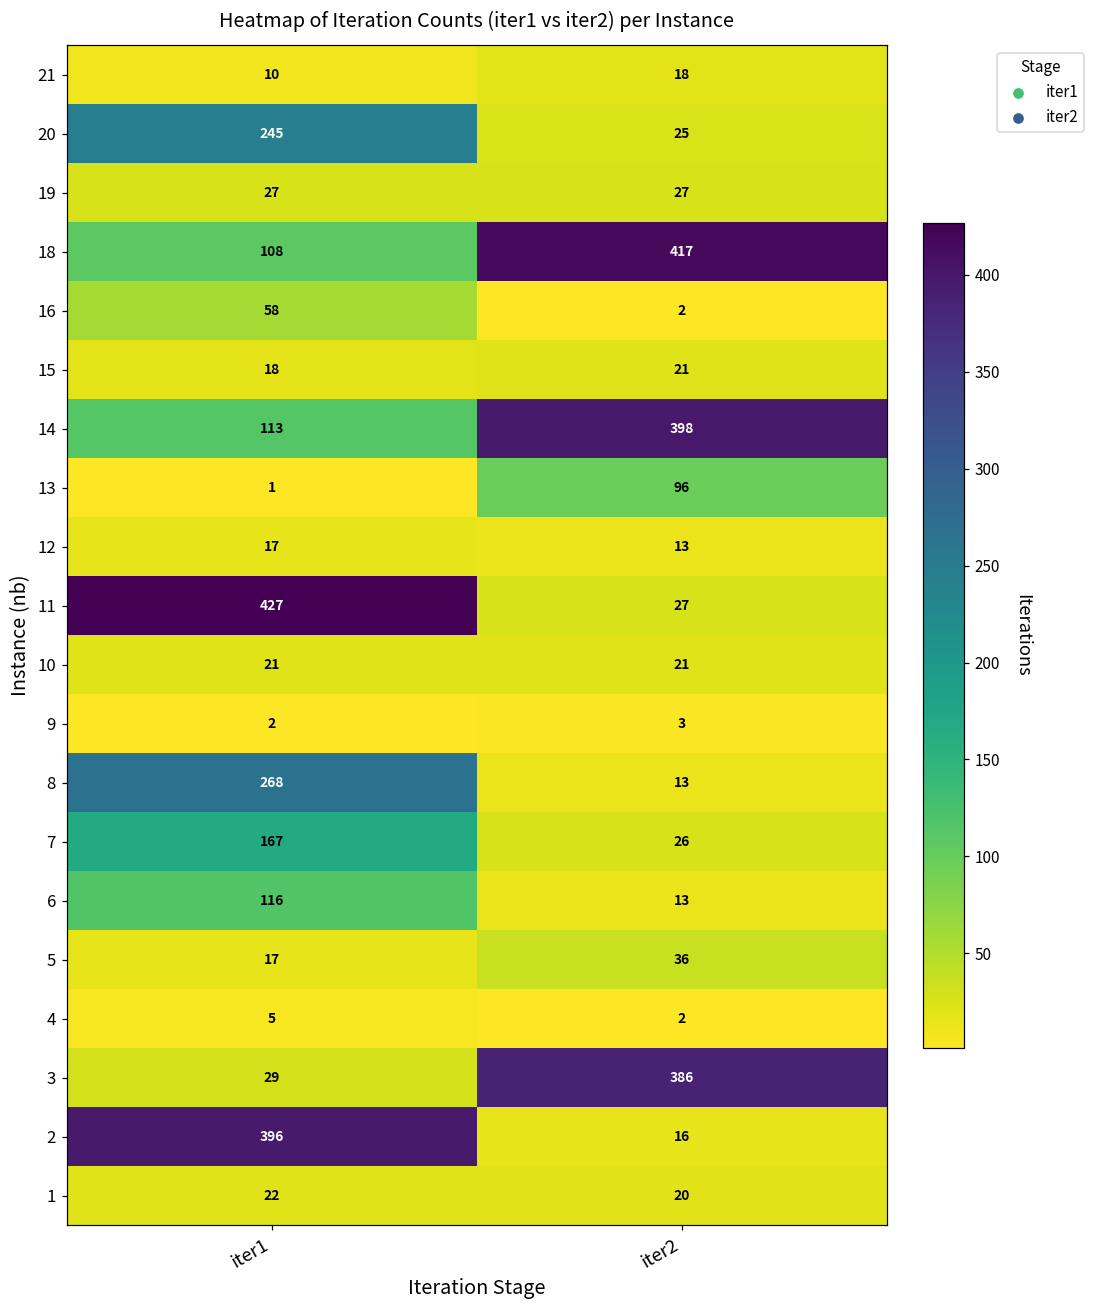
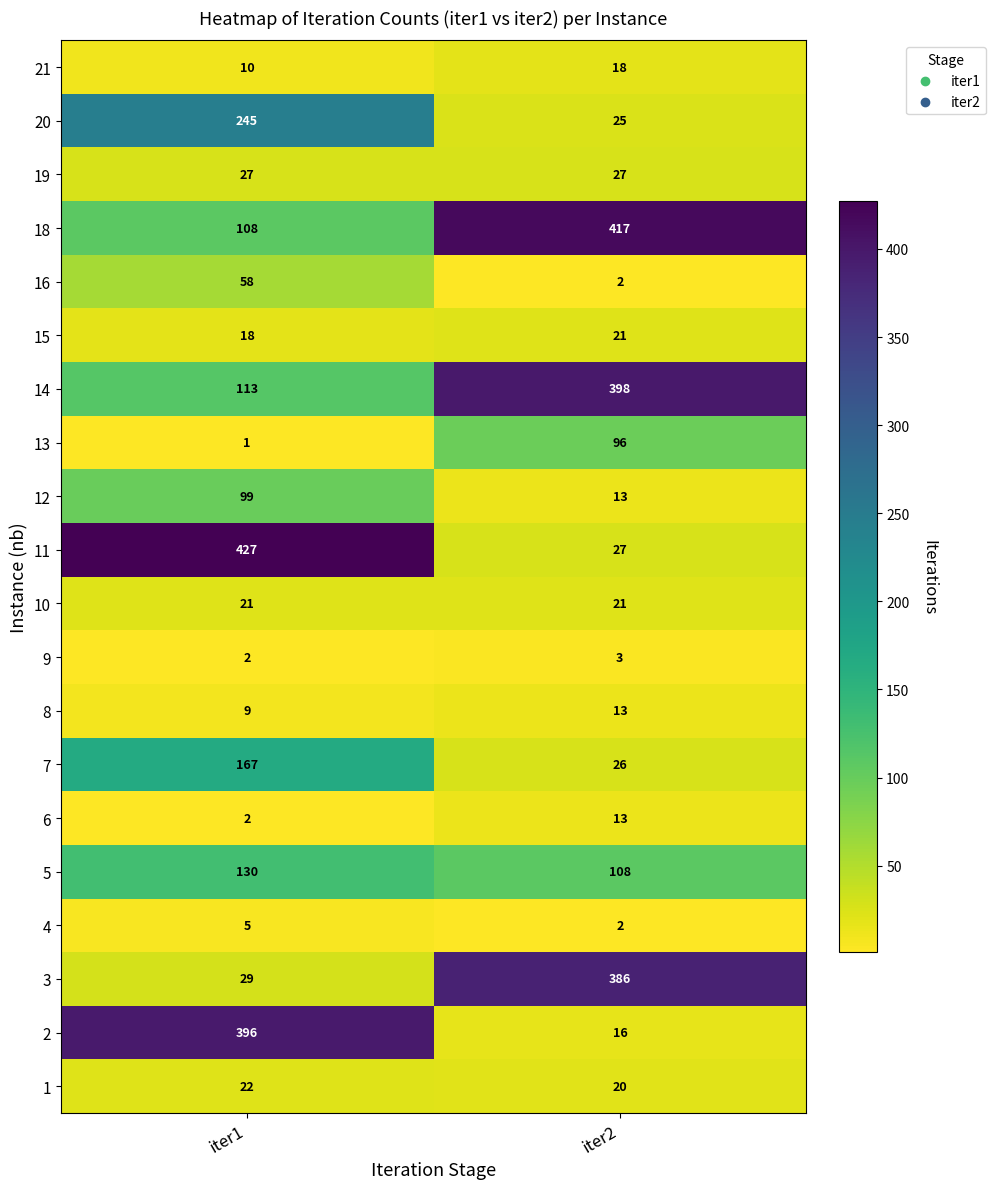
12, iter1: 17 -> 99
8, iter1: 268 -> 9
6, iter1: 116 -> 2
5, iter1: 17 -> 130
5, iter2: 36 -> 108
